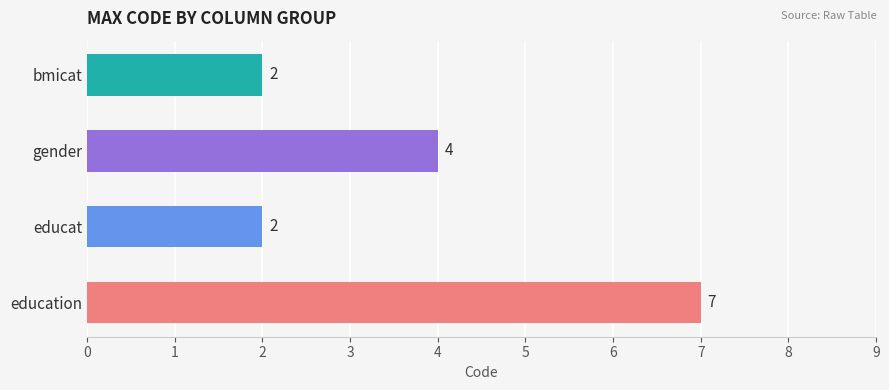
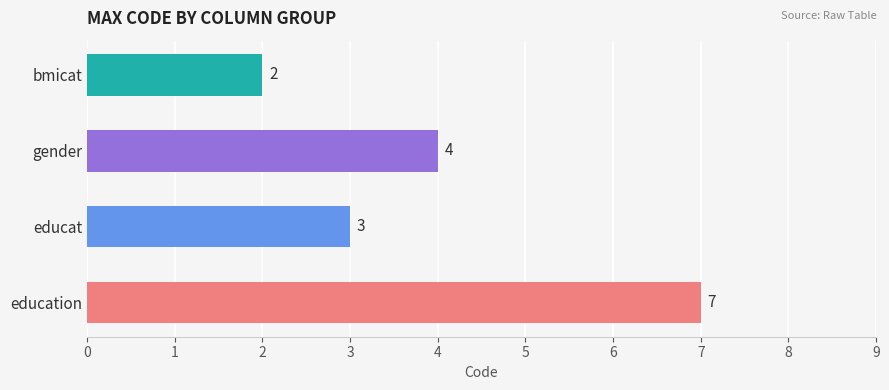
educat: 2 -> 3
